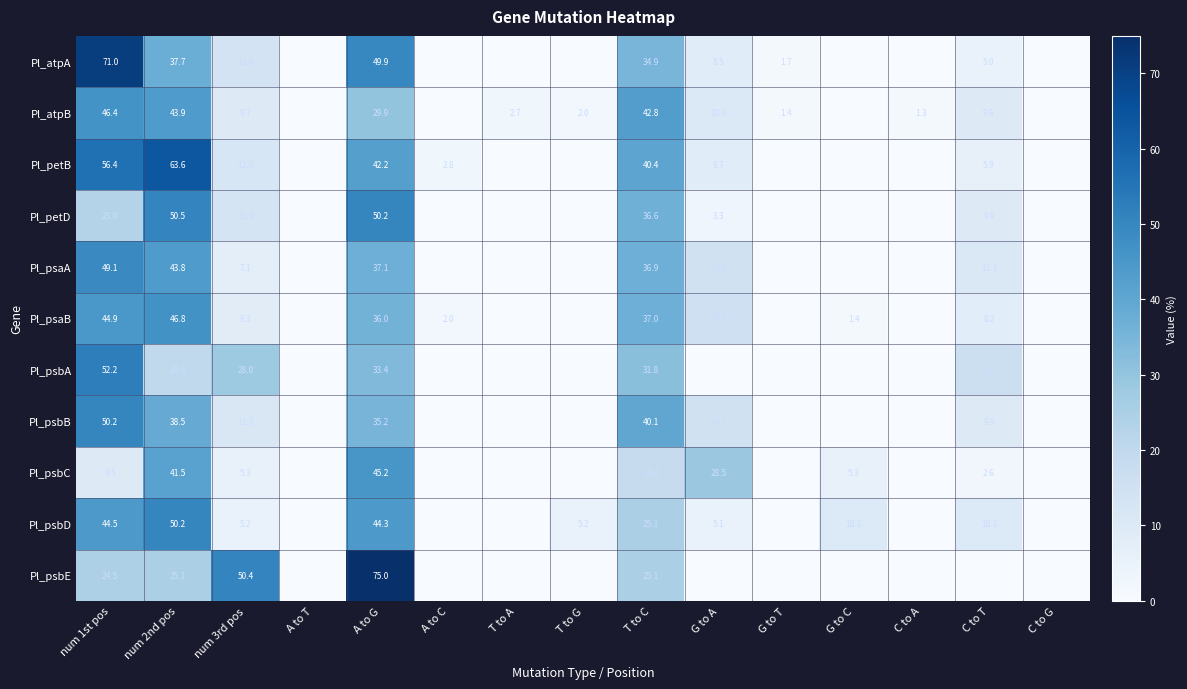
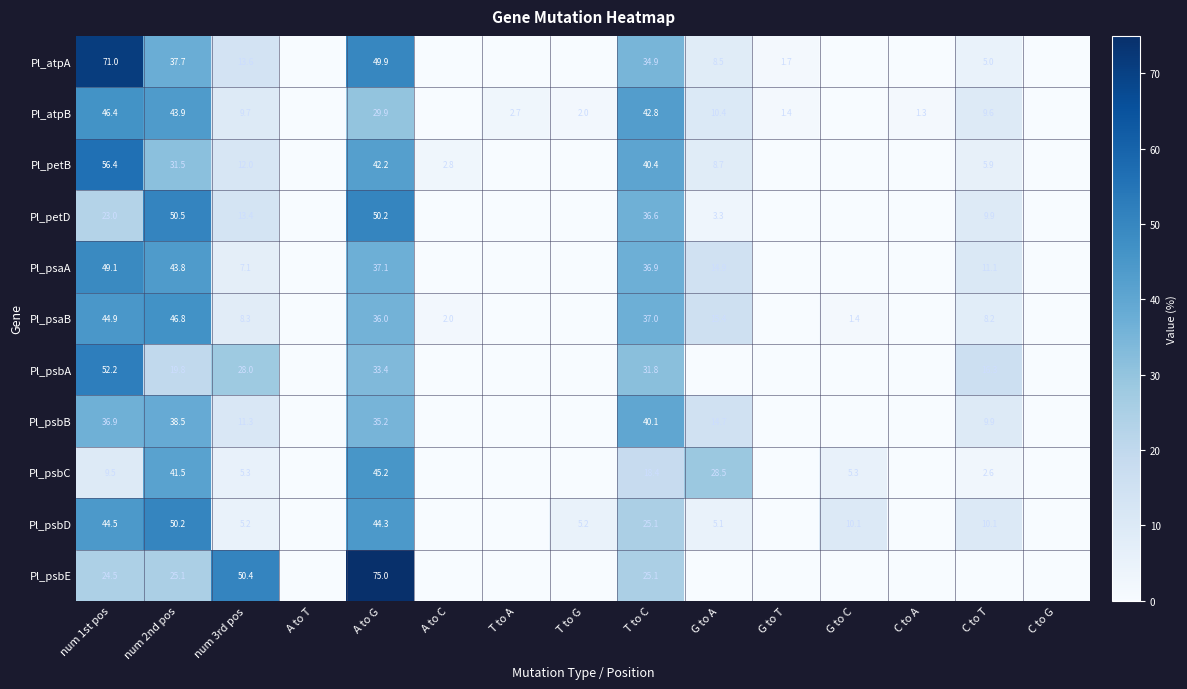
Pl_petB, num 2nd pos: 63.6 -> 31.5
Pl_psbB, num 1st pos: 50.2 -> 36.9
